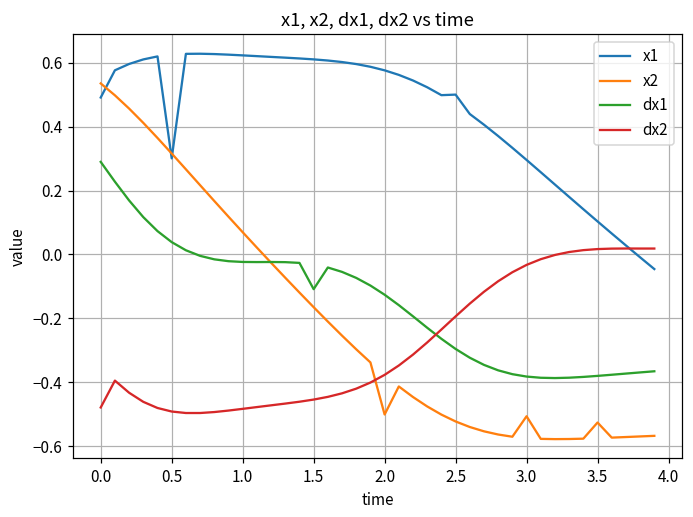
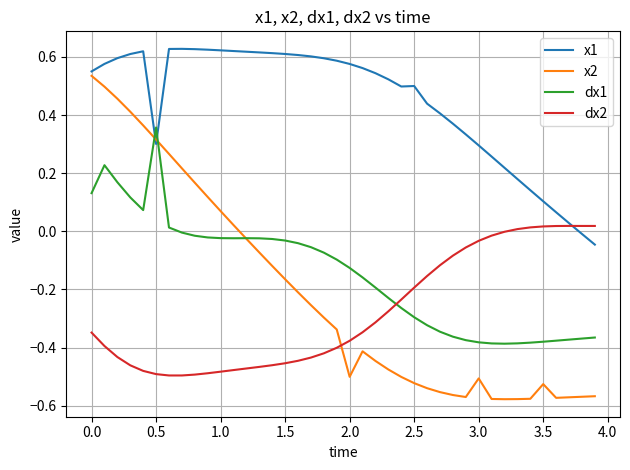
x1, 0.0: 0.49 -> 0.55
dx1, 0.0: 0.29 -> 0.13
dx2, 0.0: -0.48 -> -0.35
dx1, 0.5: 0.04 -> 0.36
dx1, 1.5: -0.11 -> -0.03
